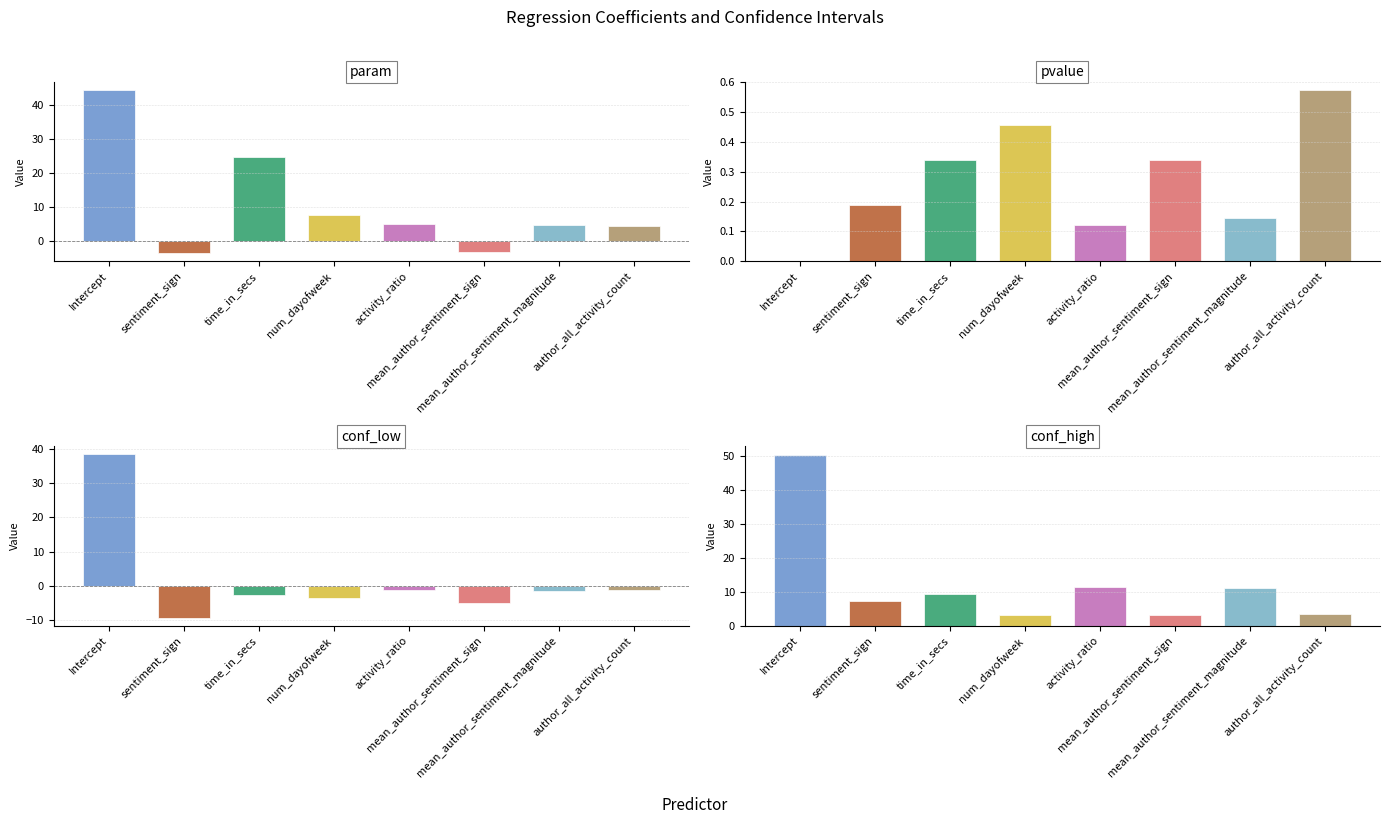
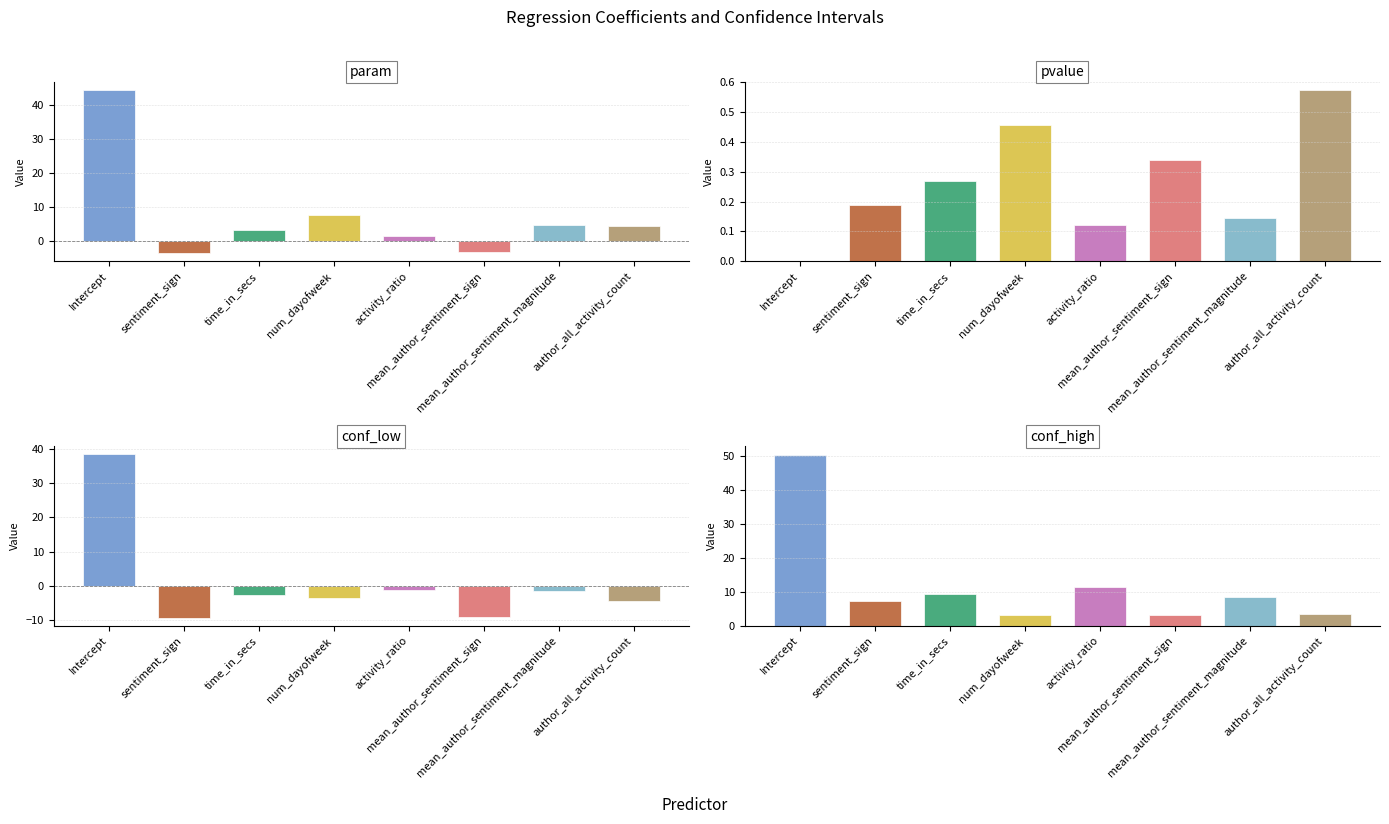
param, time_in_secs: 25 -> 3
param, activity_ratio: 5 -> 1
pvalue, time_in_secs: 0.34 -> 0.27
conf_low, mean_author_sentiment_sign: -5 -> -9
conf_low, author_all_activity_count: -1 -> -4
conf_high, mean_author_sentiment_magnitude: 11 -> 9
